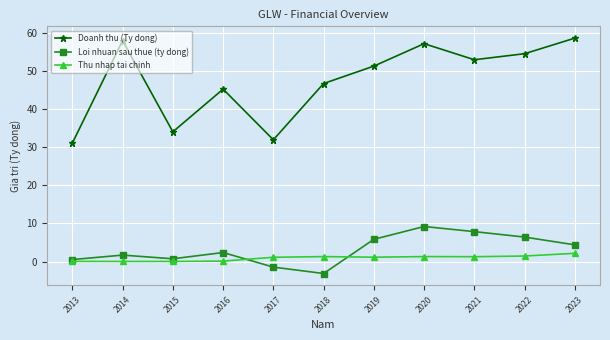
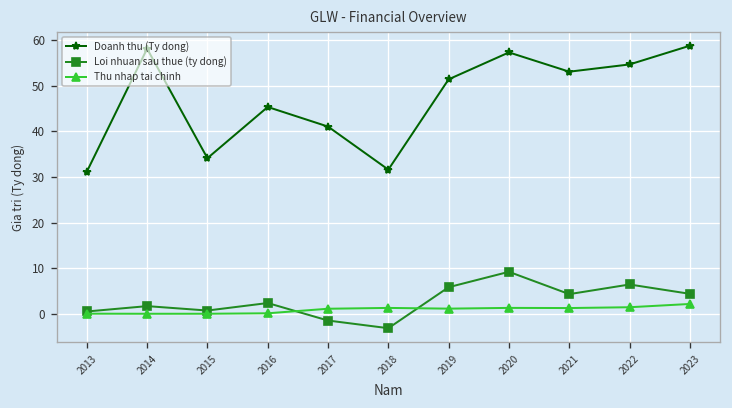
Doanh thu (Ty dong), 2017: 32 -> 41
Doanh thu (Ty dong), 2018: 47 -> 32
Loi nhuan sau thue (ty dong), 2021: 8 -> 4
